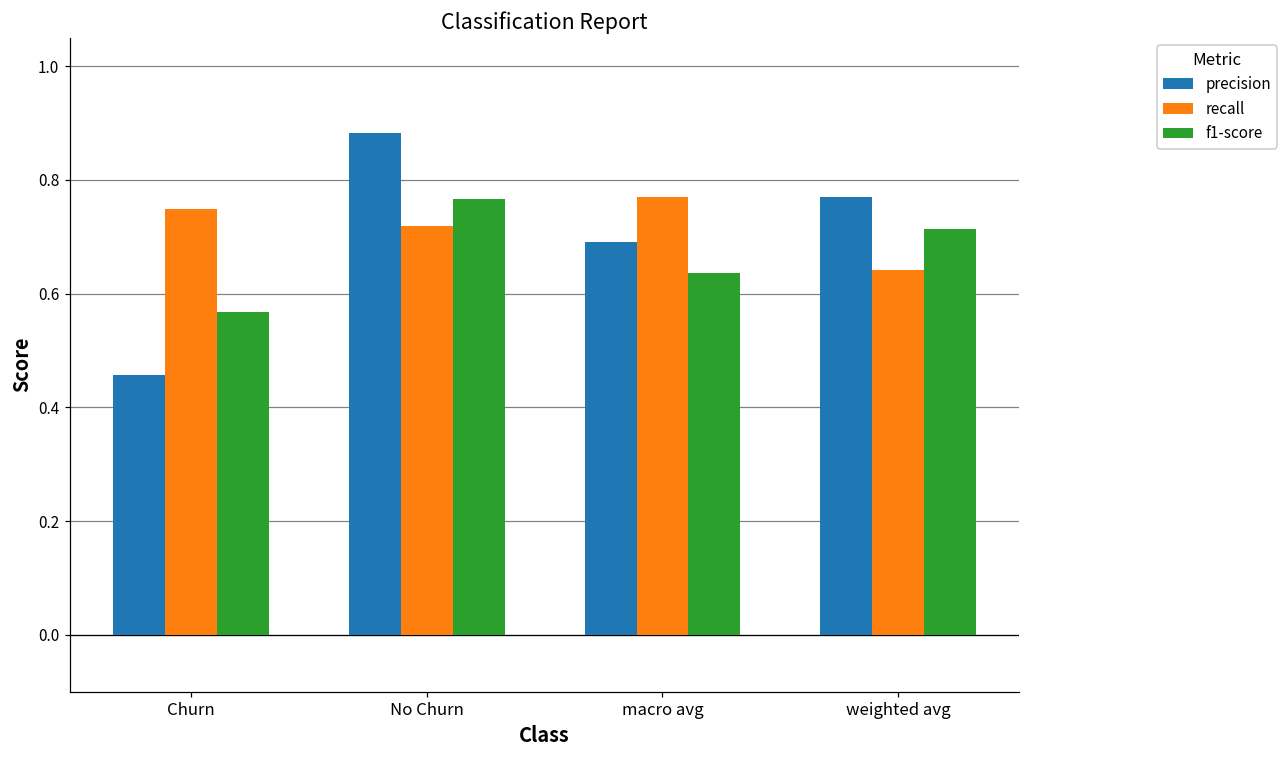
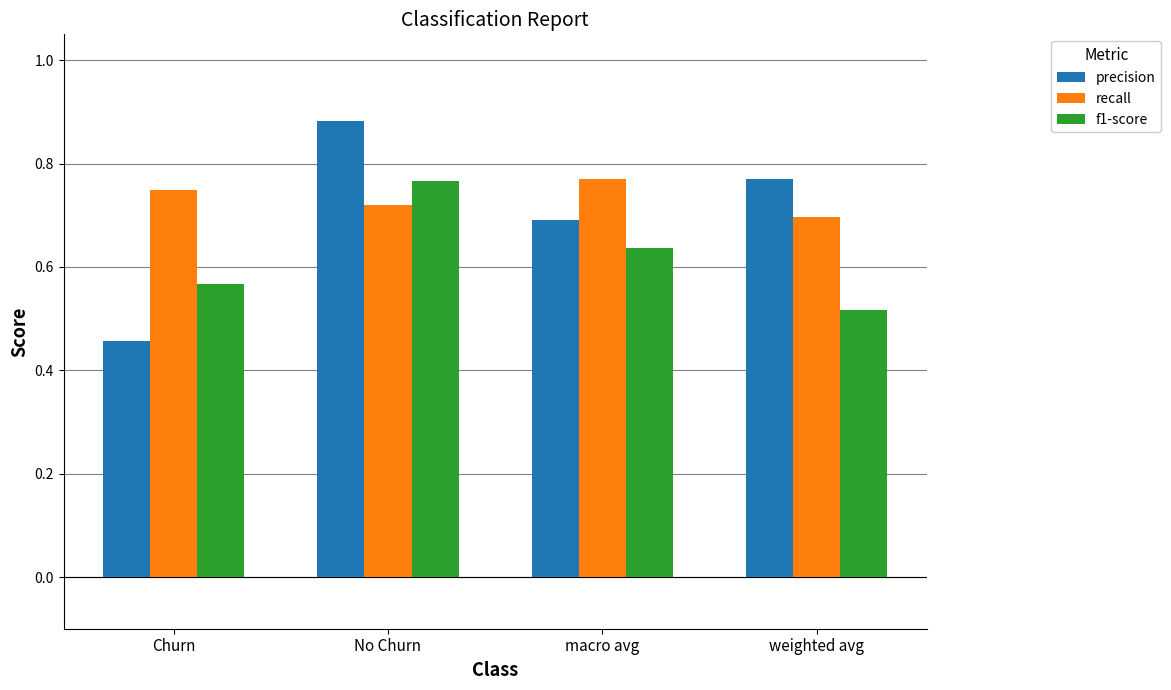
recall, weighted avg: 0.64 -> 0.70
f1-score, weighted avg: 0.71 -> 0.52
